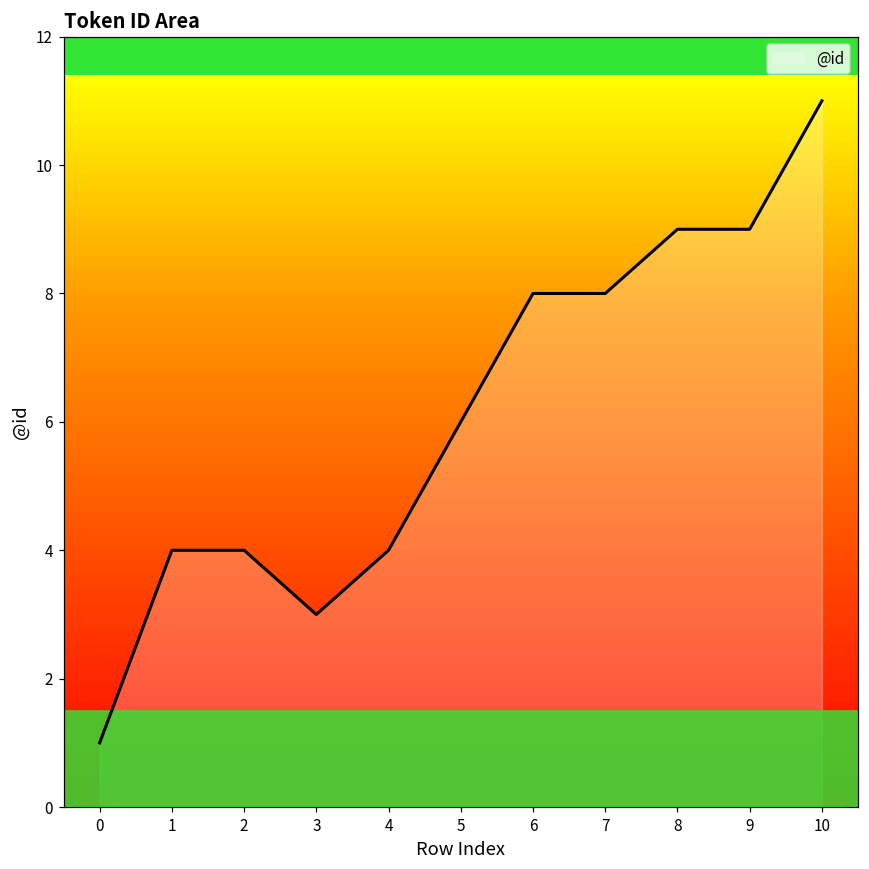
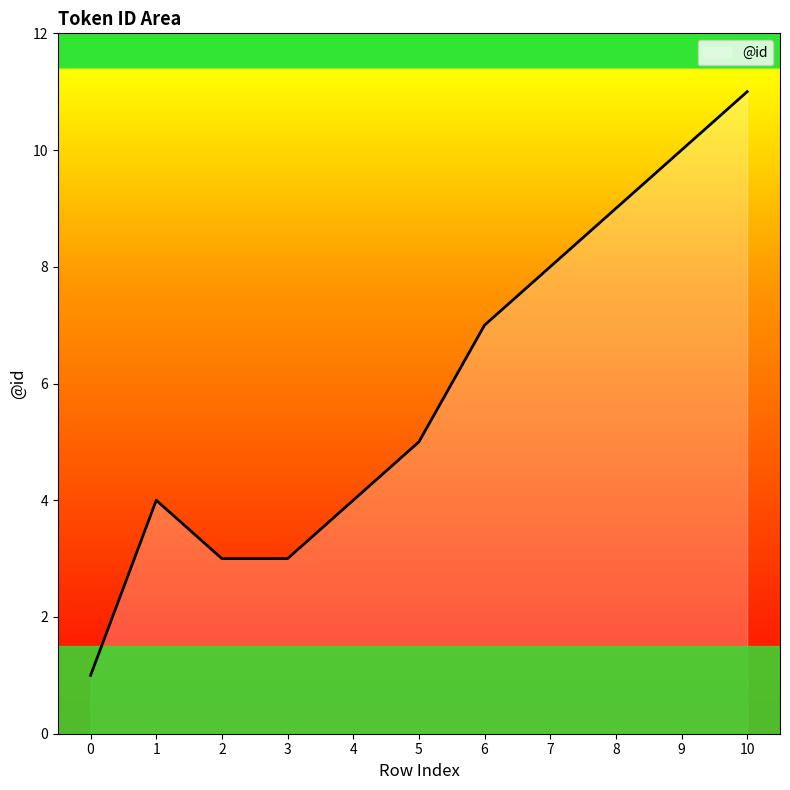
2: 4 -> 3
5: 6 -> 5
6: 8 -> 7
9: 9 -> 10
